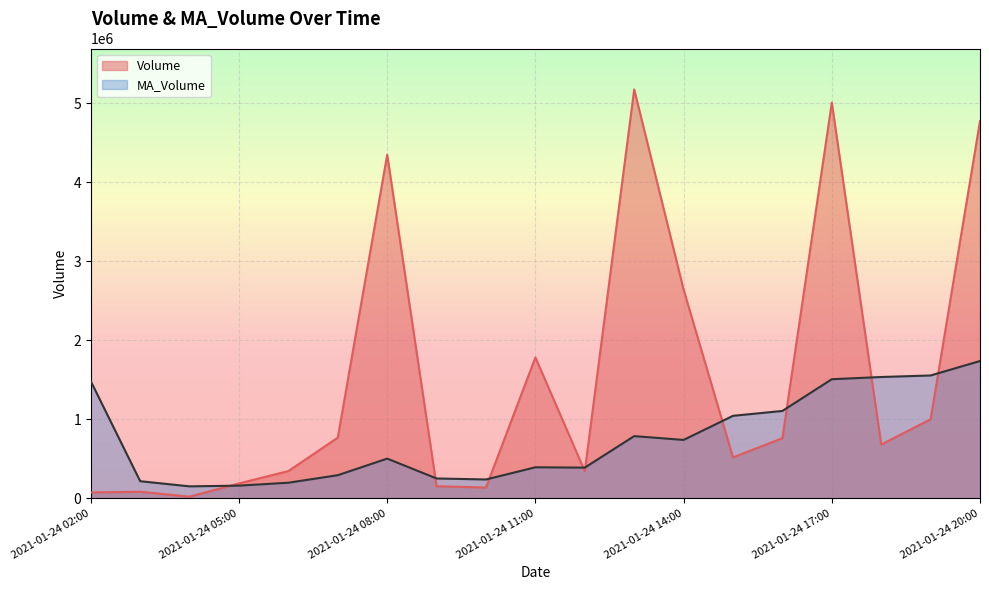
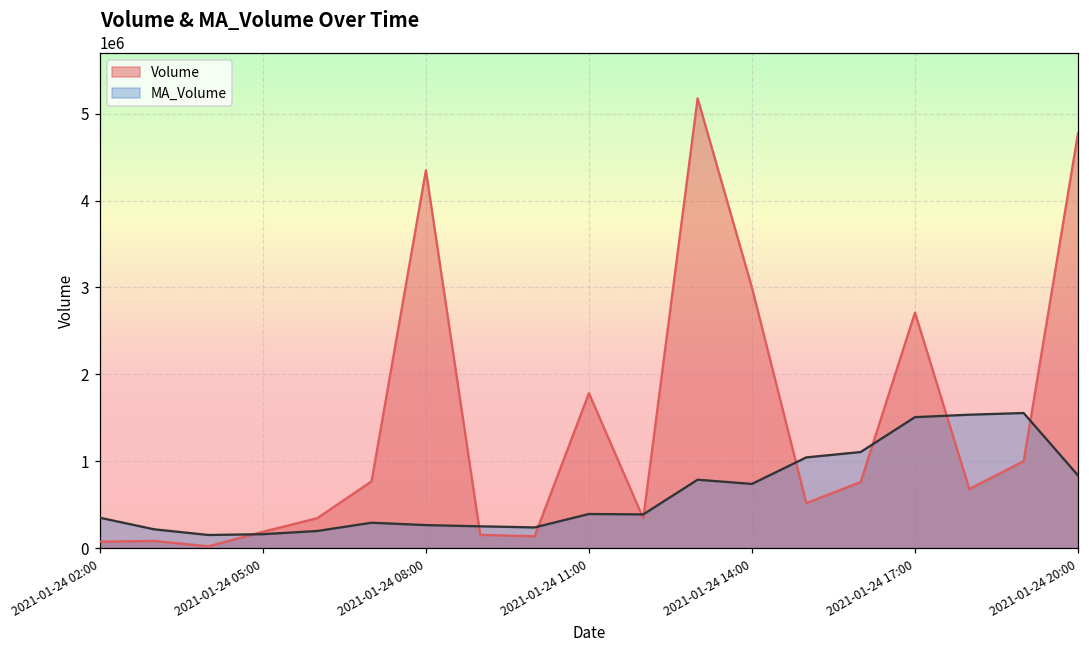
MA_Volume, 2021-01-24 02:00: 1500000 -> 300000
MA_Volume, 2021-01-24 08:00: 500000 -> 300000
Volume, 2021-01-24 14:00: 2600000 -> 3000000
Volume, 2021-01-24 17:00: 5000000 -> 2700000
MA_Volume, 2021-01-24 20:00: 1700000 -> 800000
